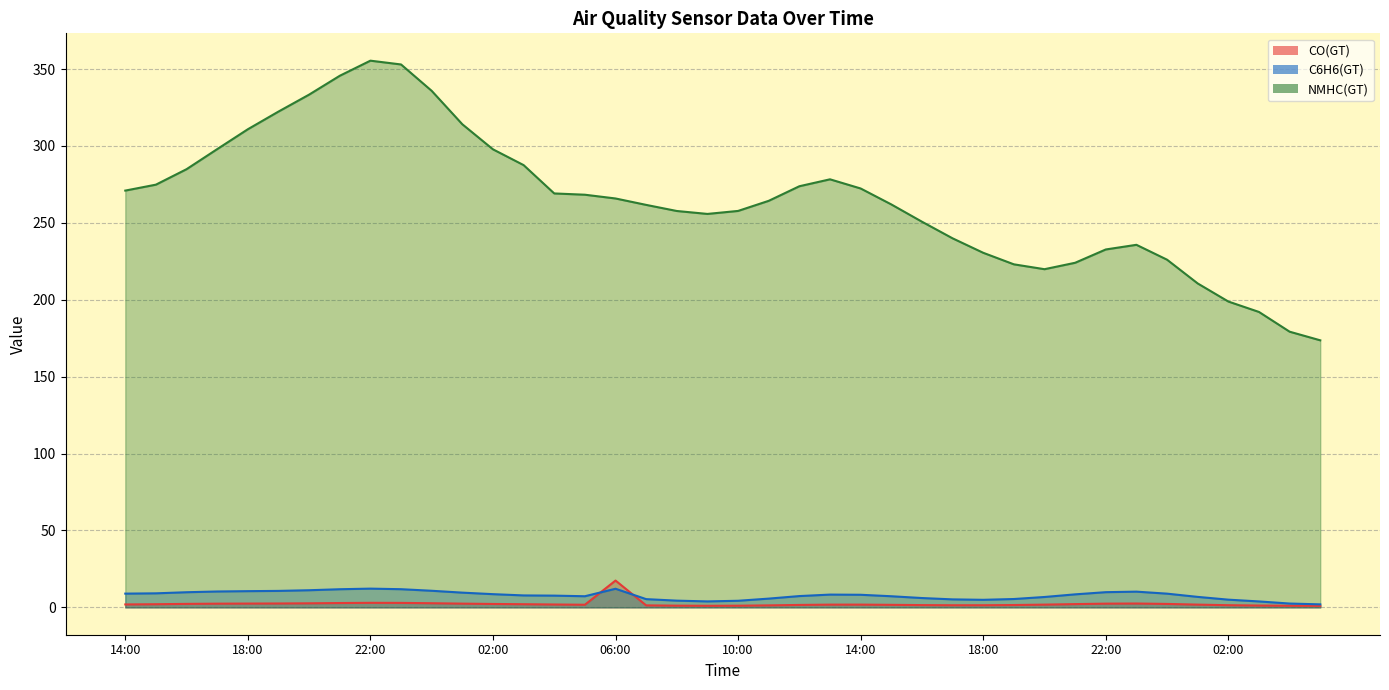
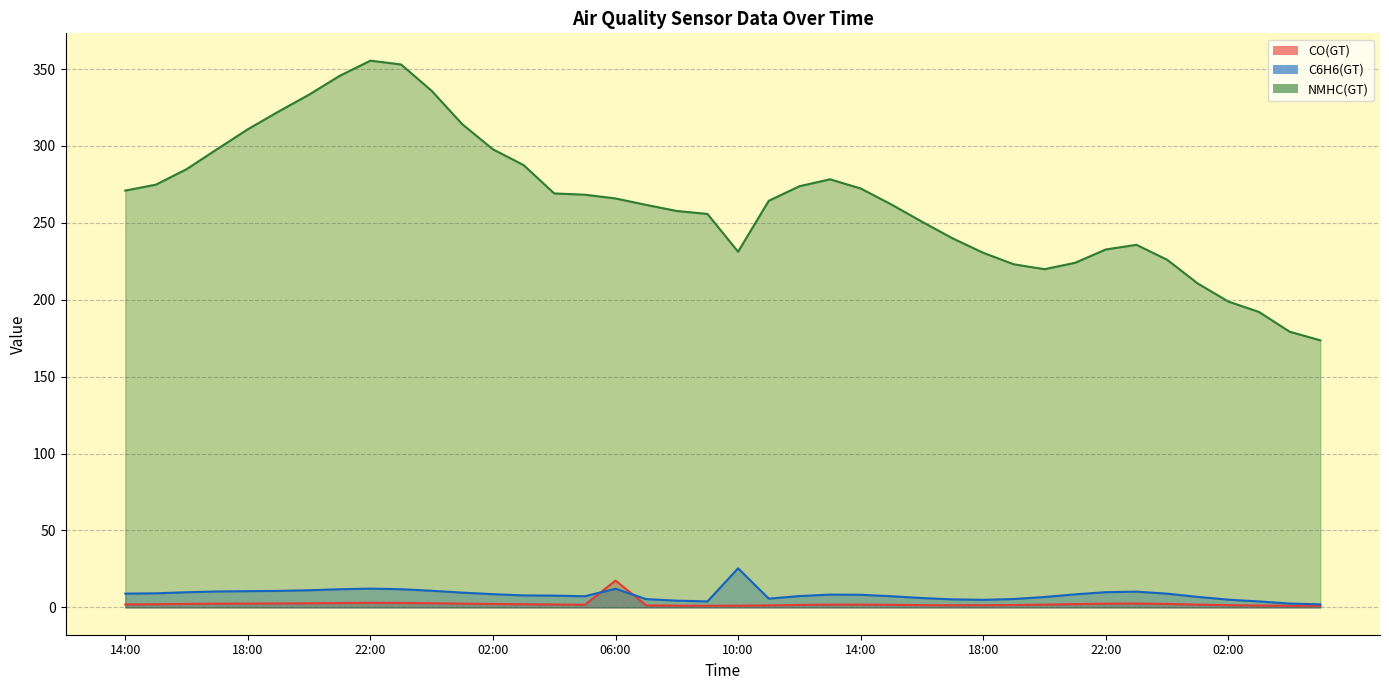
C6H6(GT), 10:00: 4 -> 25
NMHC(GT), 10:00: 258 -> 231
